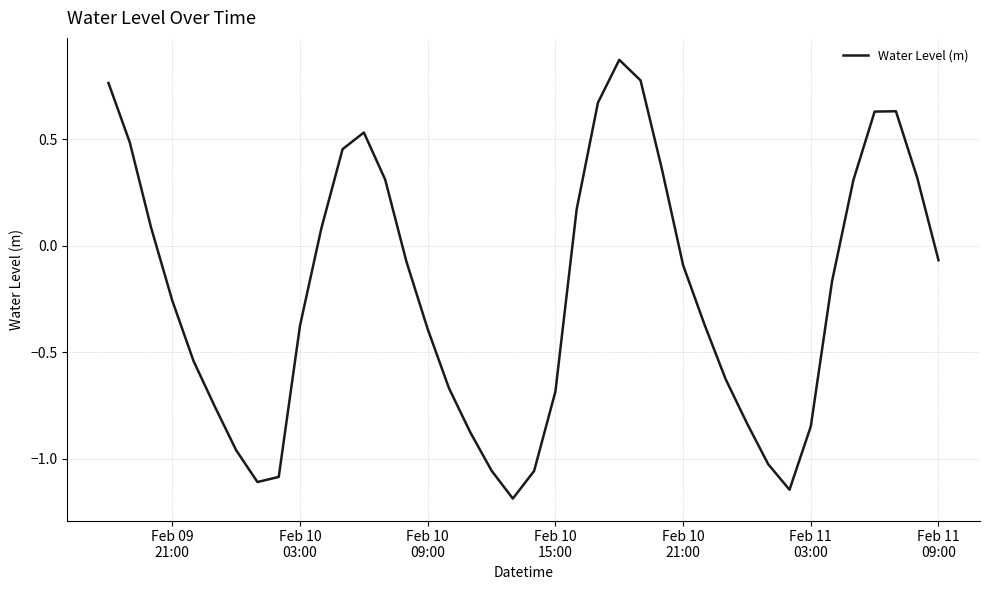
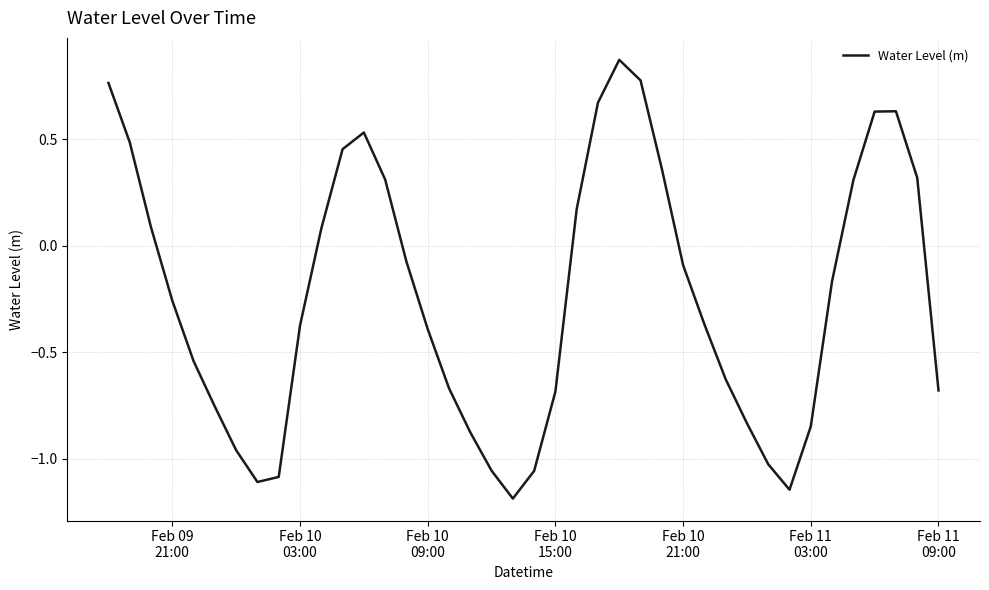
Feb 11 09:00: -0.07 -> -0.68
